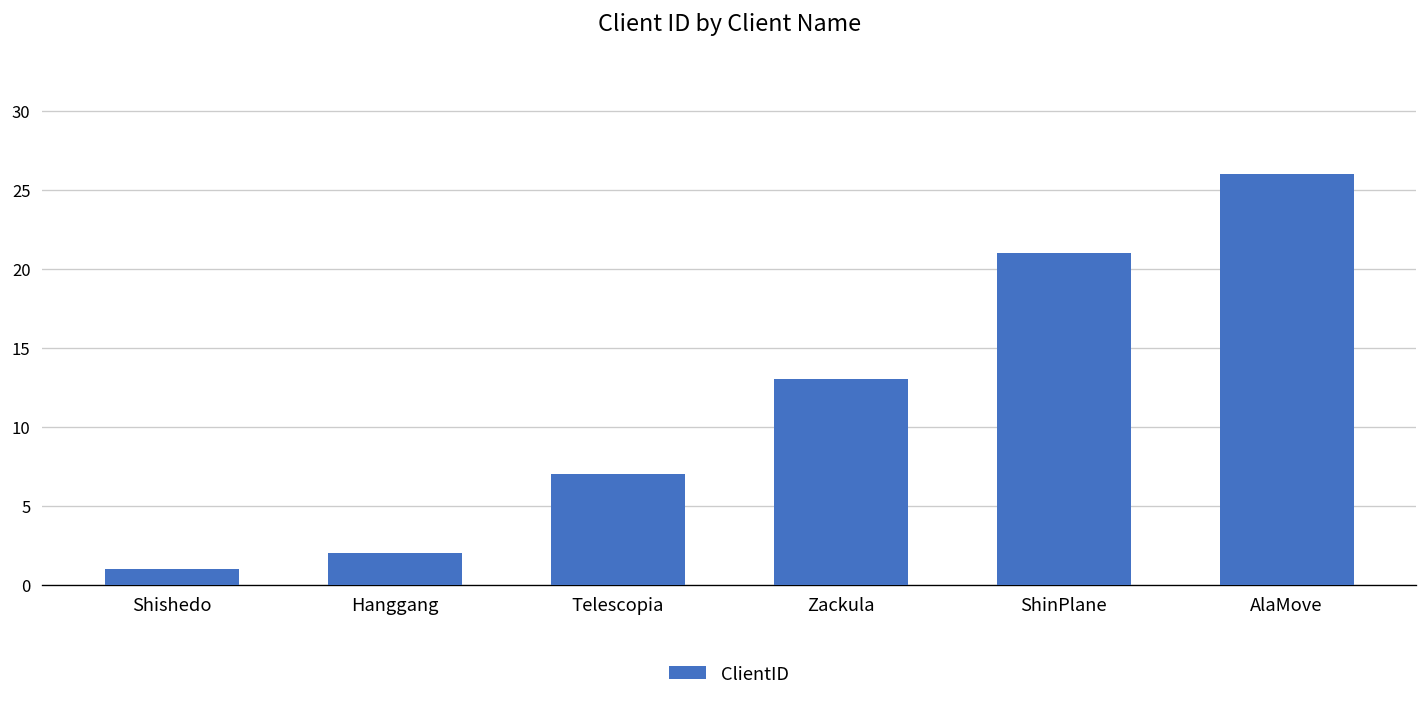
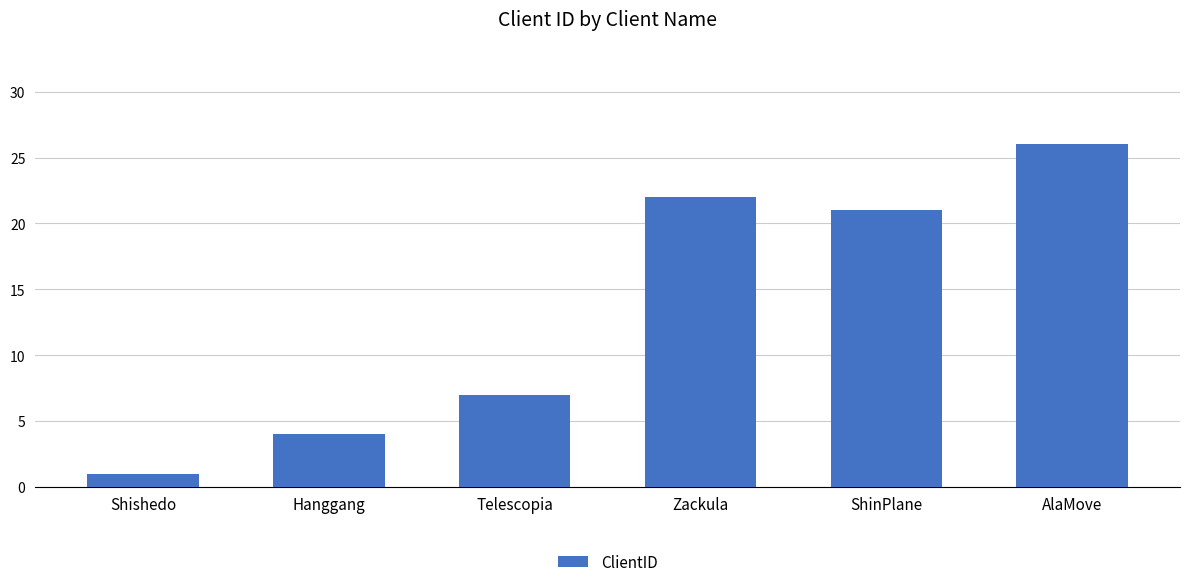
Hanggang: 2 -> 4
Zackula: 13 -> 22
